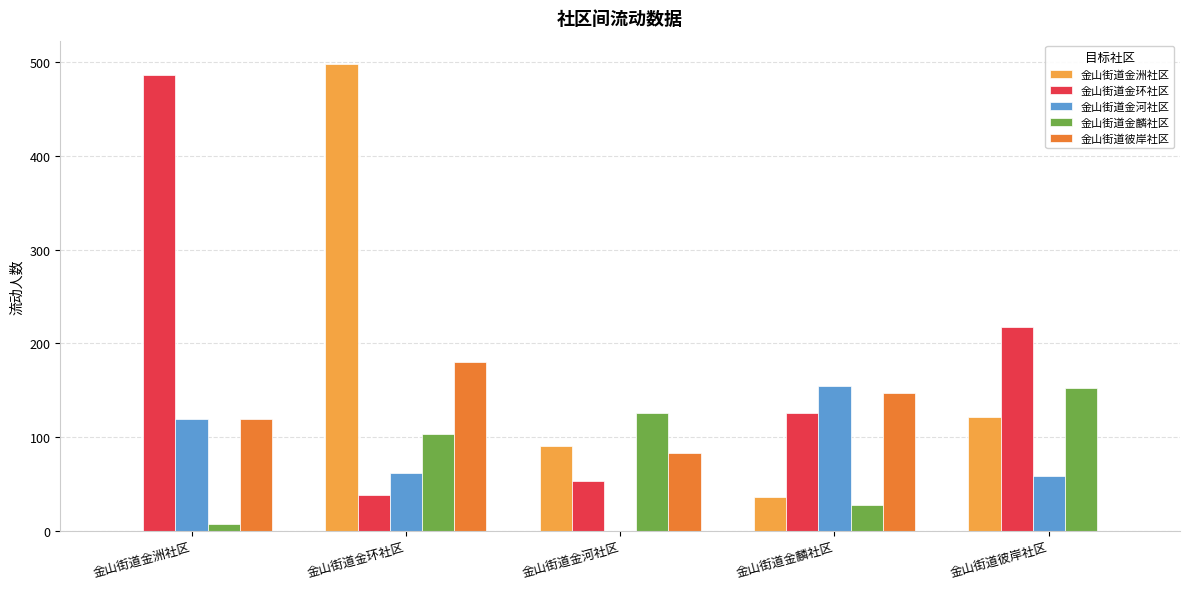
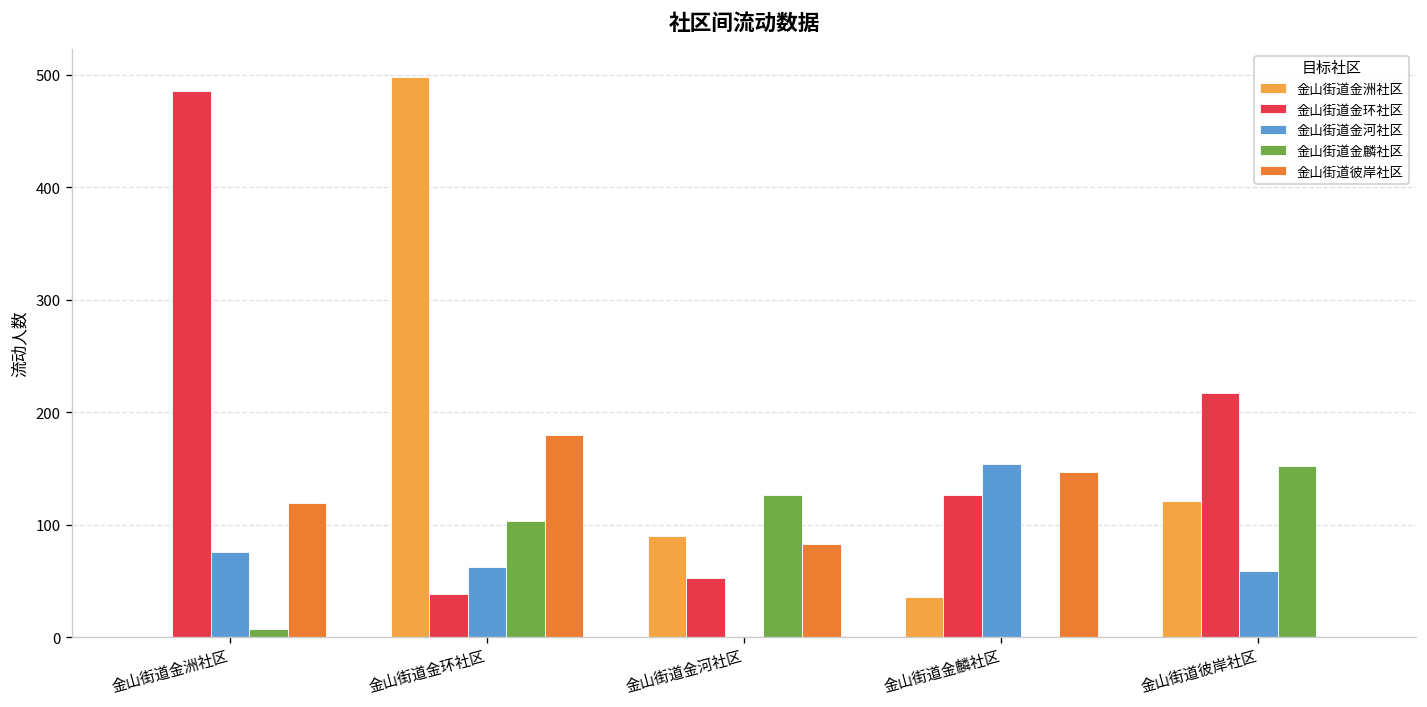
金山街道金河社区, 金山街道金洲社区: 120 -> 80
金山街道金麟社区, 金山街道金麟社区: 30 -> 0
